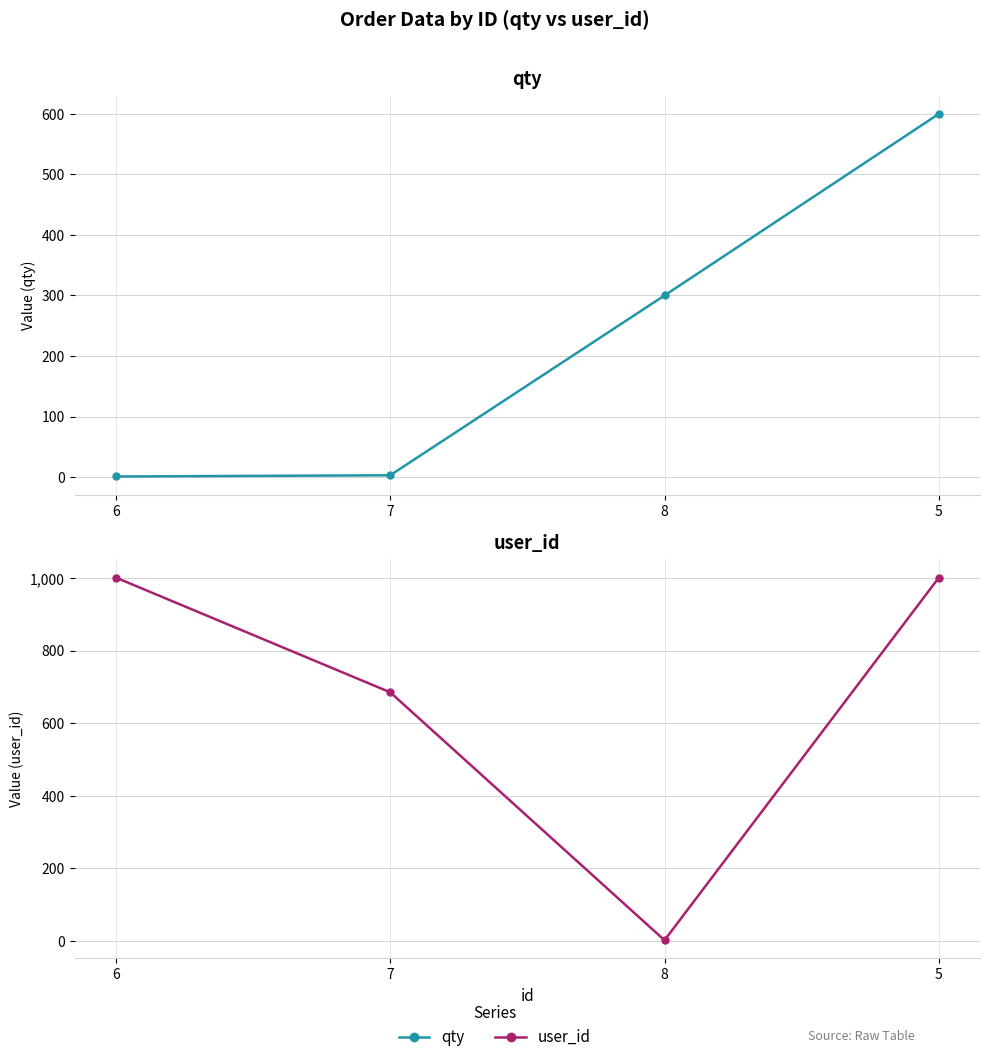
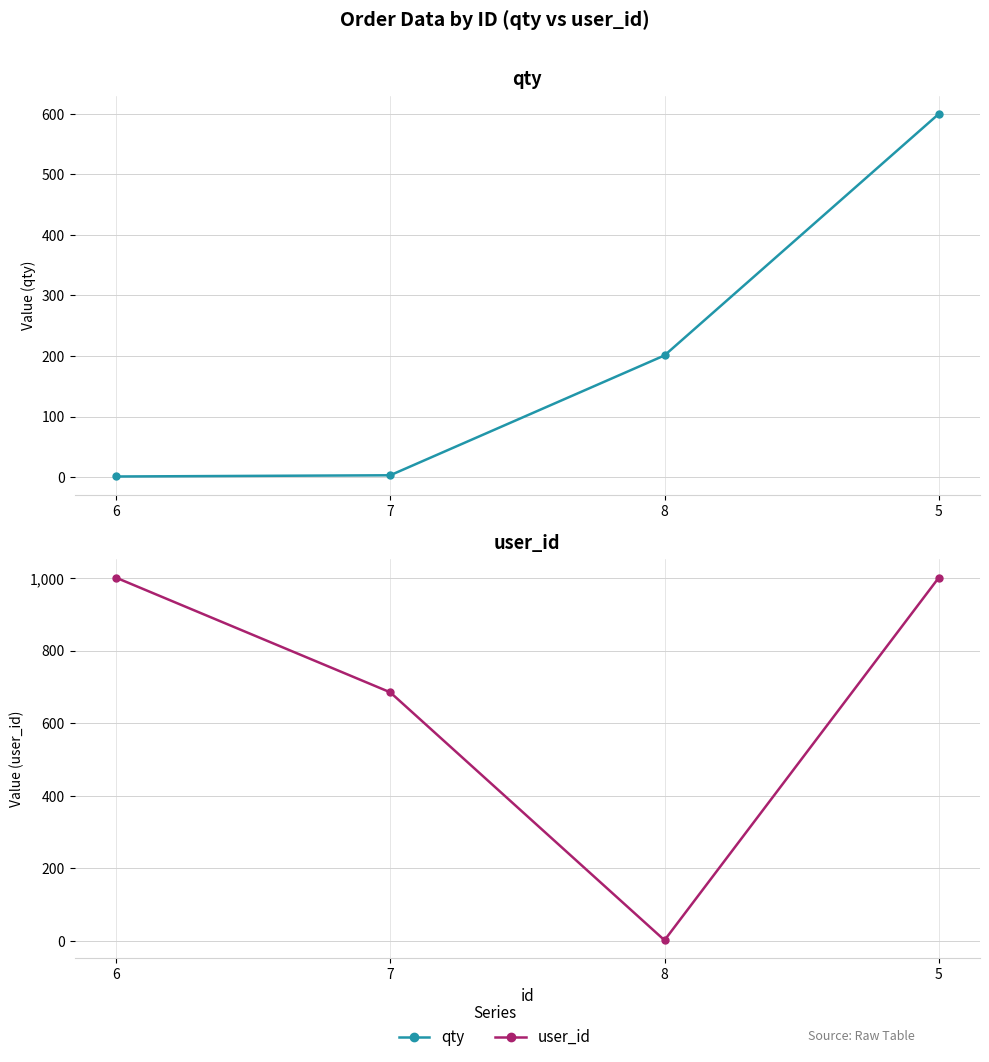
qty, 8: 300 -> 200
